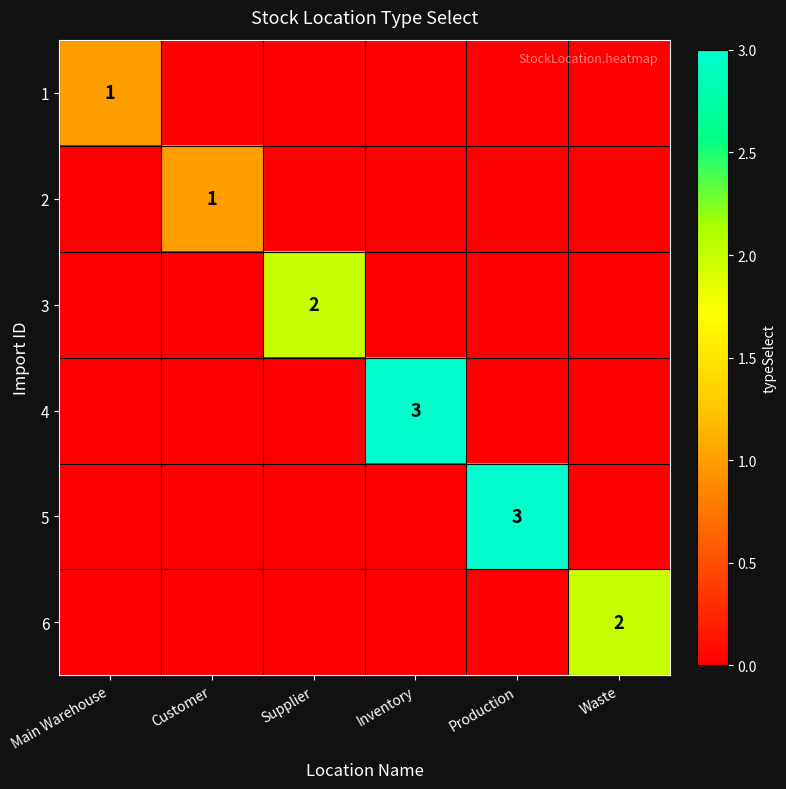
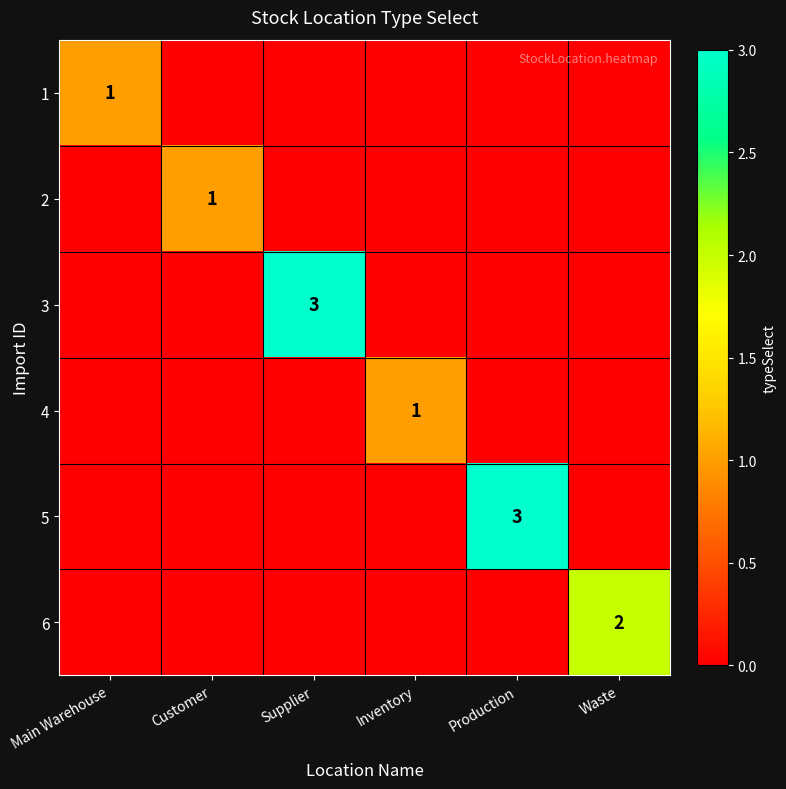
3, Supplier: 2 -> 3
4, Inventory: 3 -> 1
